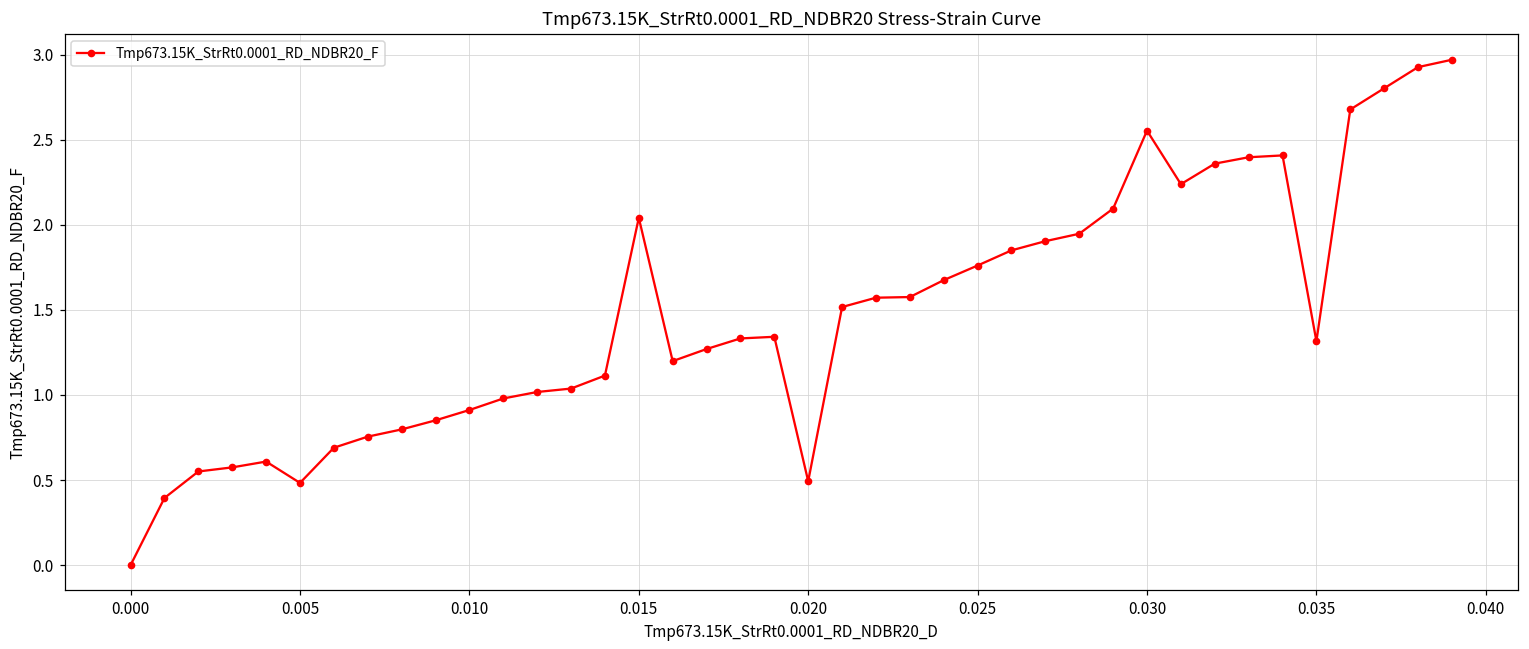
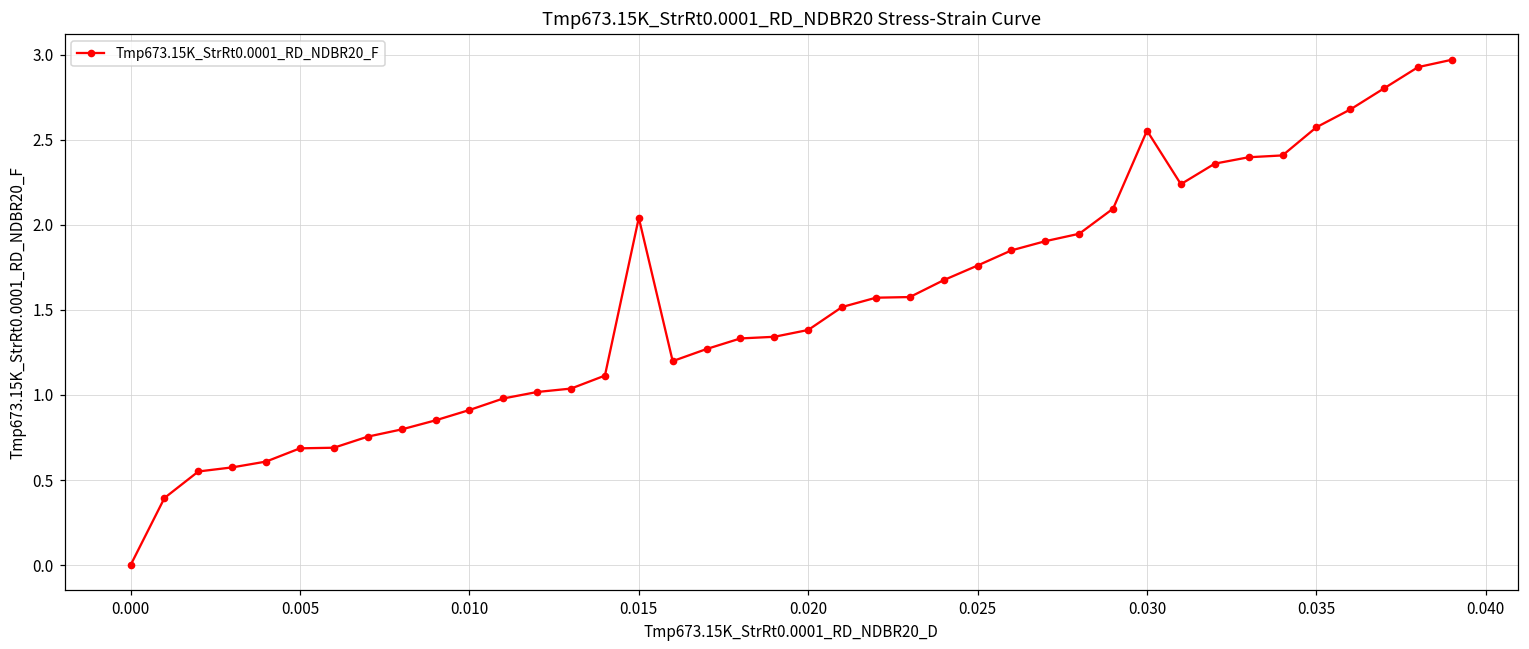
0.005: 0.48 -> 0.69
0.020: 0.49 -> 1.38
0.035: 1.32 -> 2.57
